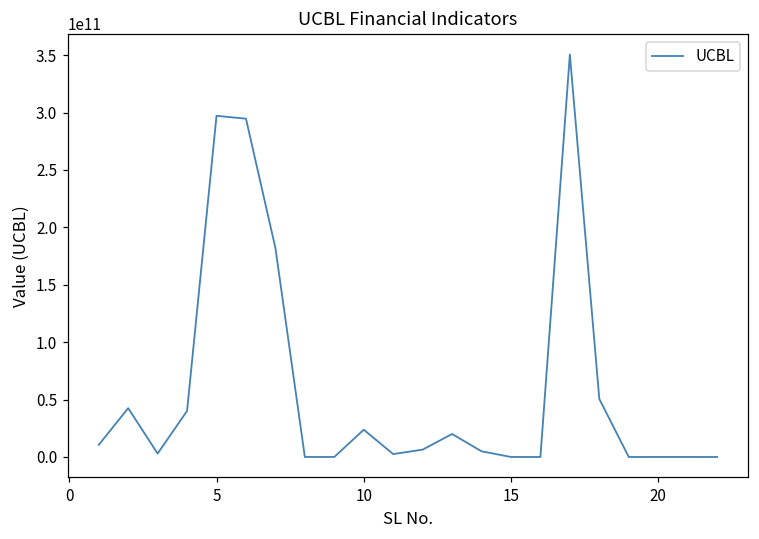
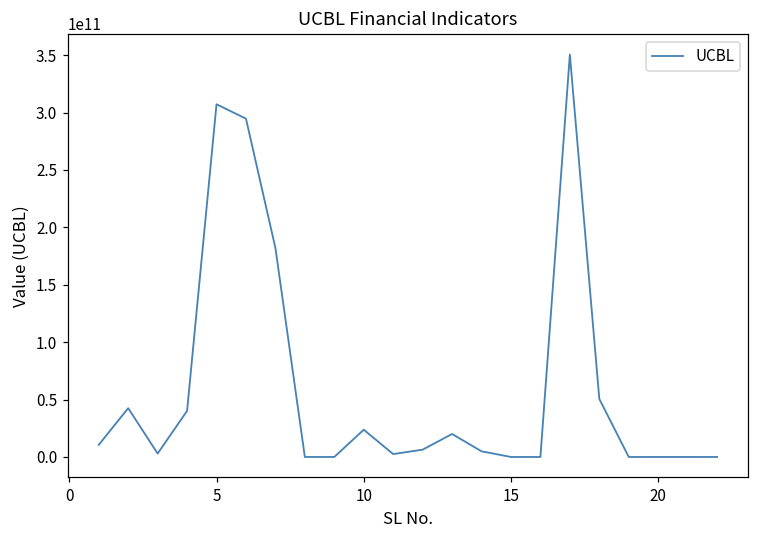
5: 297000000000 -> 307000000000
